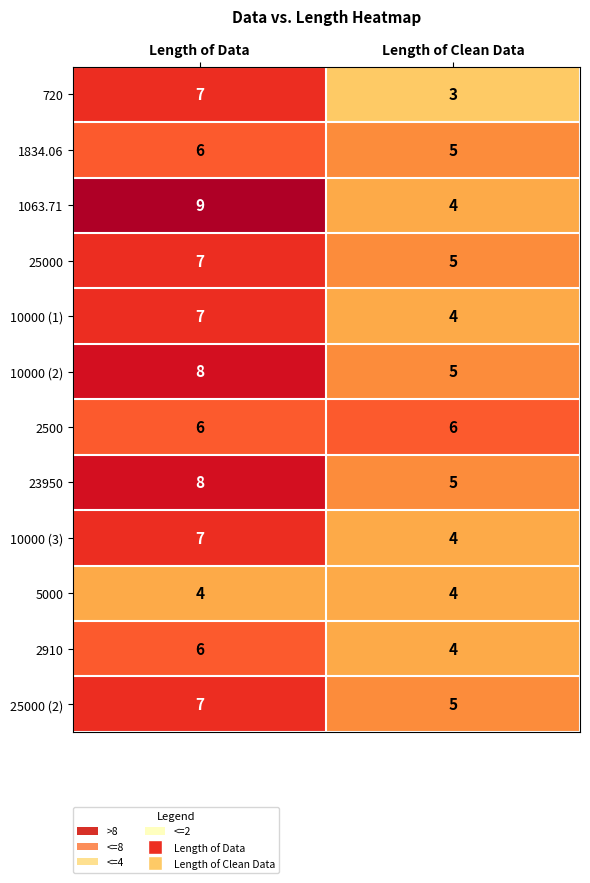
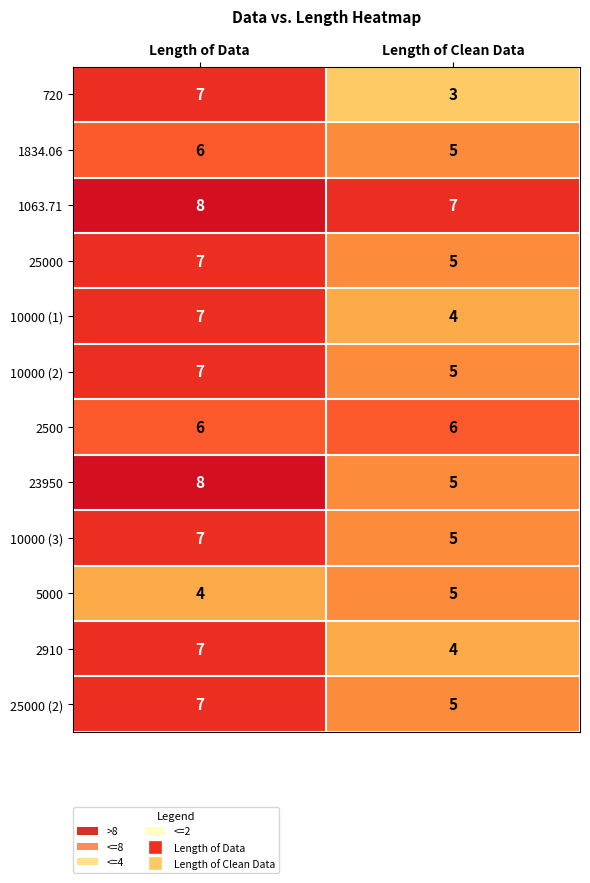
1063.71, Length of Data: 9 -> 8
1063.71, Length of Clean Data: 4 -> 7
10000 (2), Length of Data: 8 -> 7
10000 (3), Length of Clean Data: 4 -> 5
5000, Length of Clean Data: 4 -> 5
2910, Length of Data: 6 -> 7
